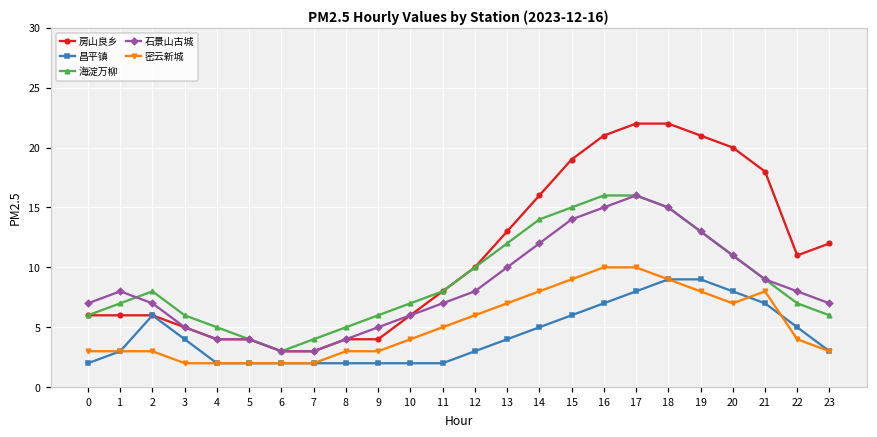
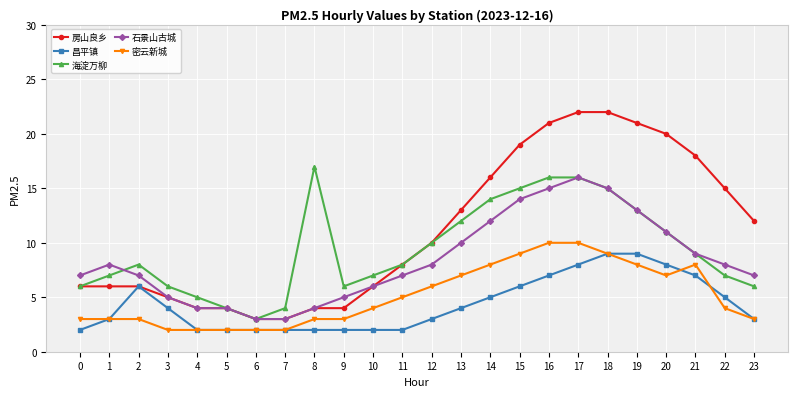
海淀万柳, 8: 5 -> 17
房山良乡, 22: 11 -> 15
